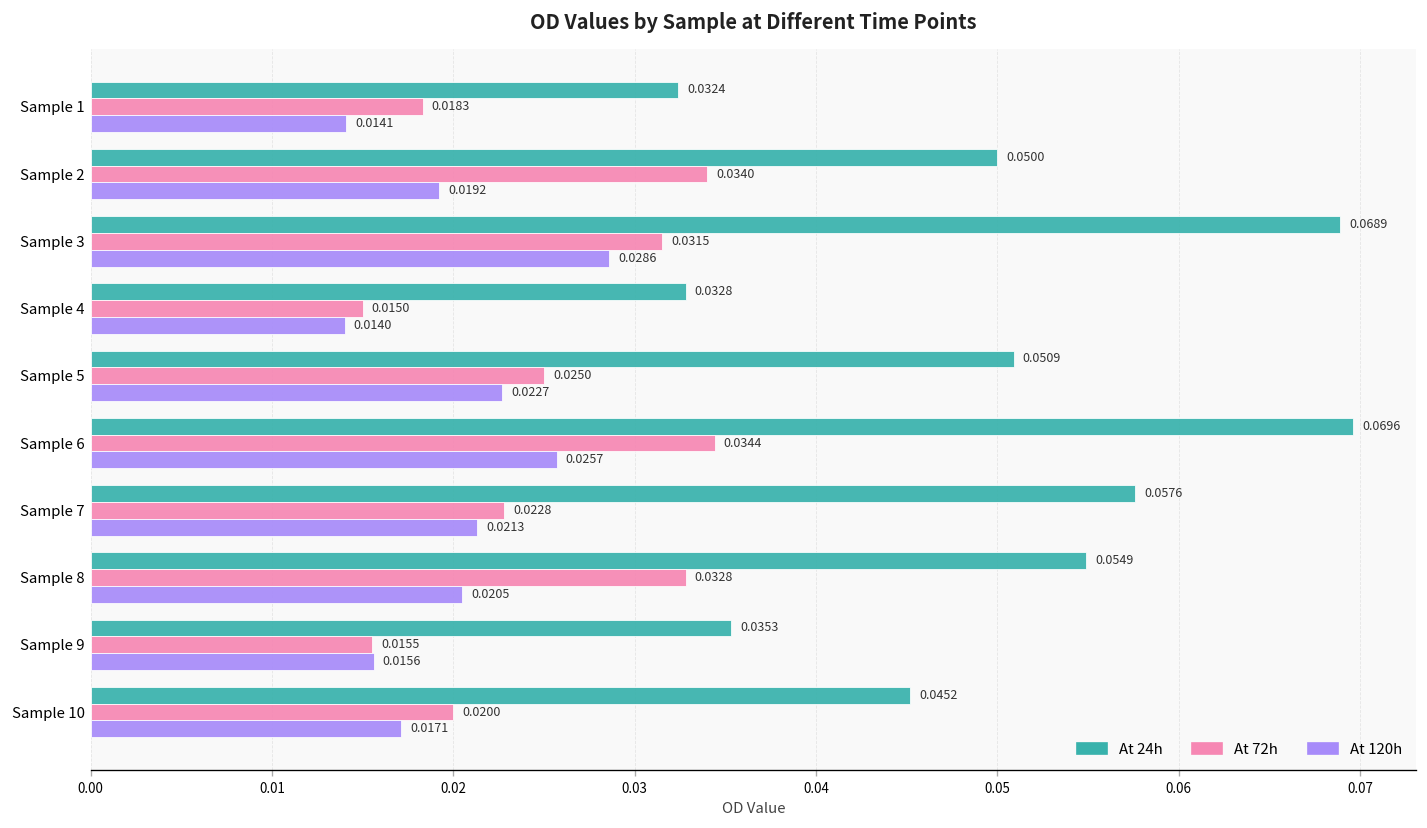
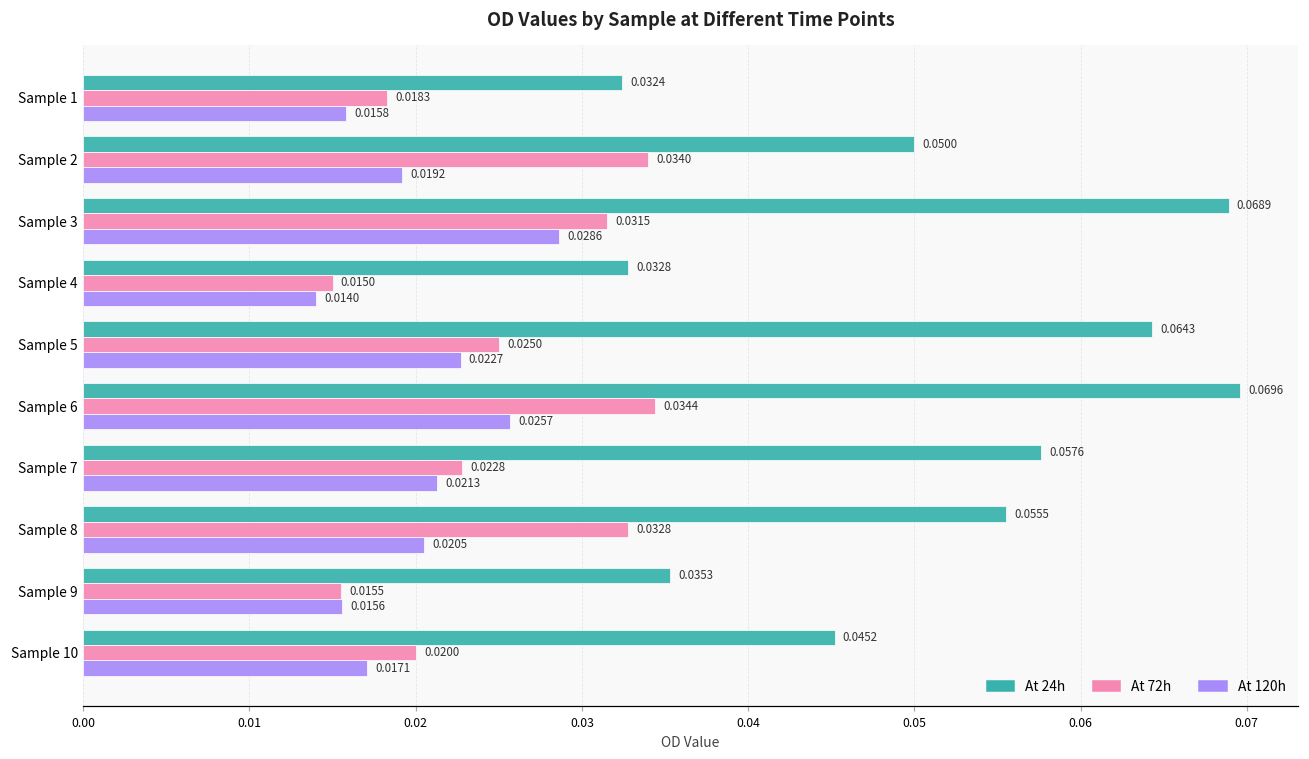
At 120h, Sample 1: 0.0141 -> 0.0158
At 24h, Sample 5: 0.0509 -> 0.0643
At 24h, Sample 8: 0.0549 -> 0.0555
